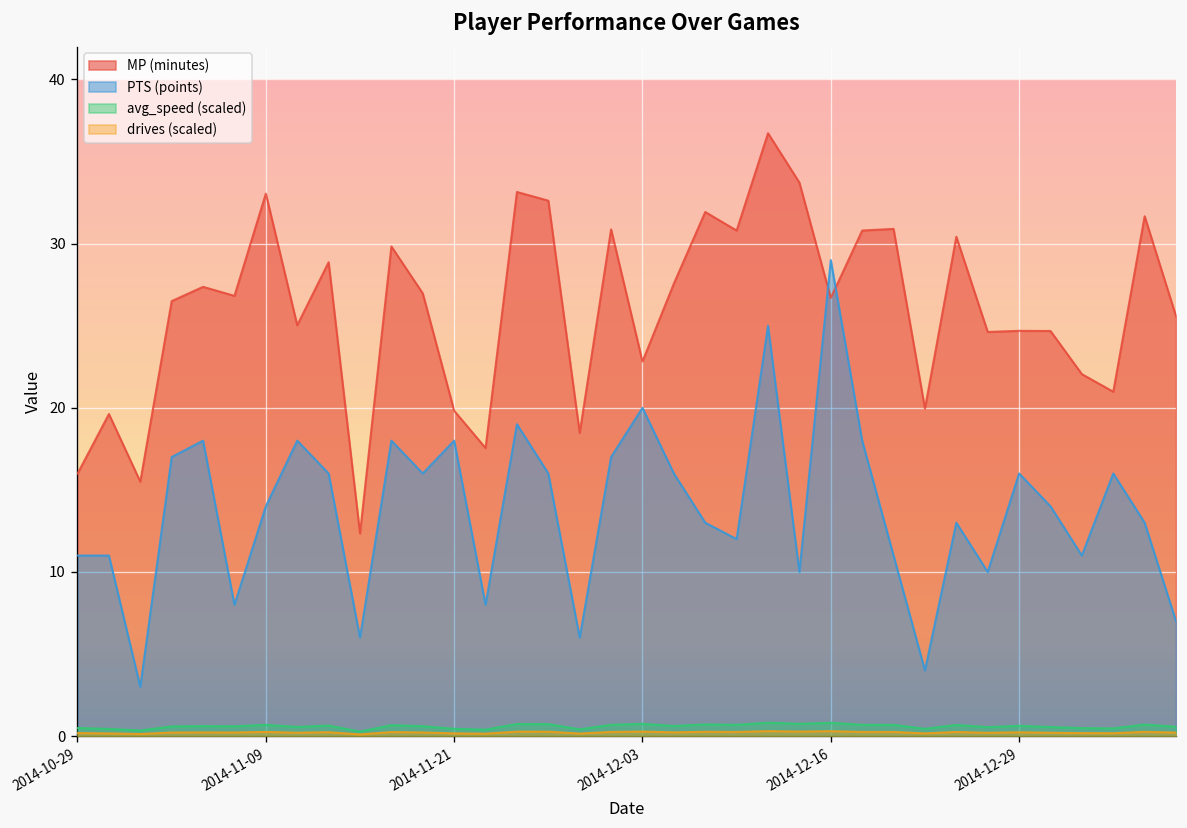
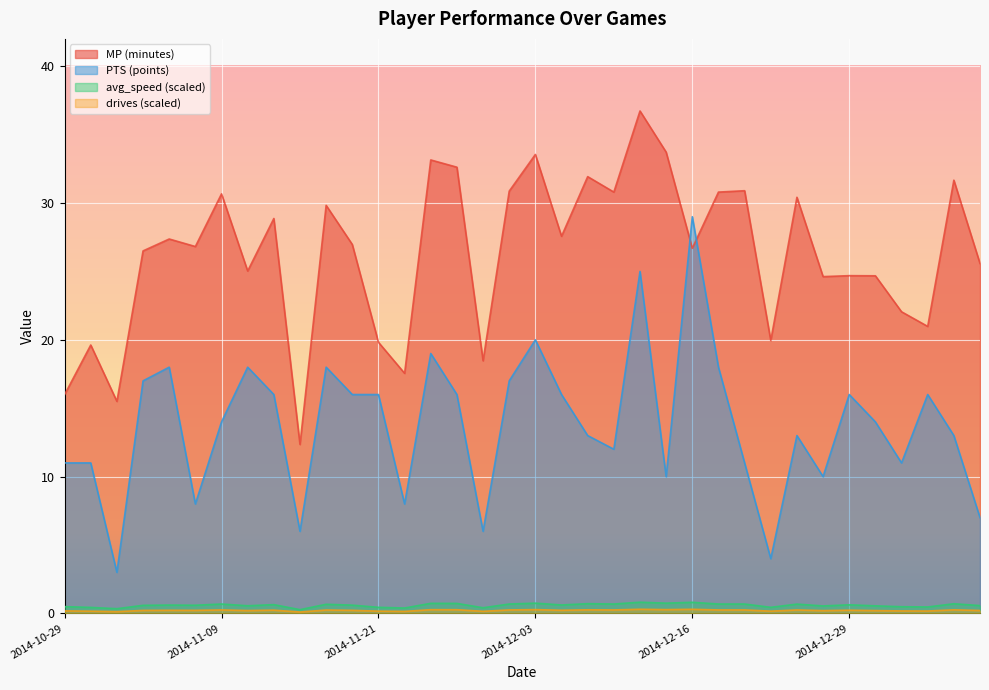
MP (minutes), 2014-11-09: 33.1 -> 30.7
PTS (points), 2014-11-21: 18 -> 16
MP (minutes), 2014-12-03: 22.8 -> 33.6
